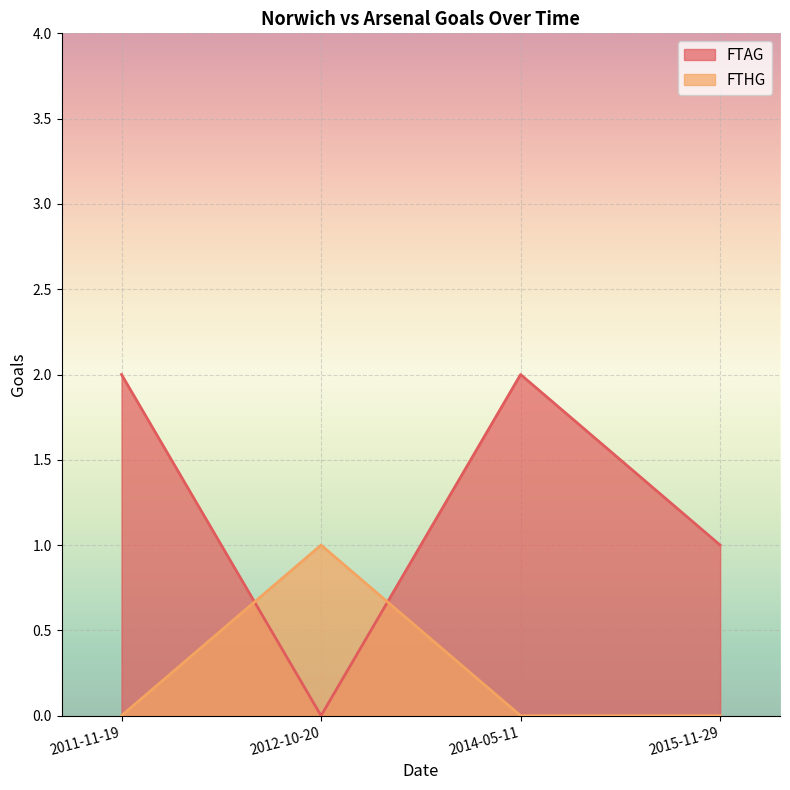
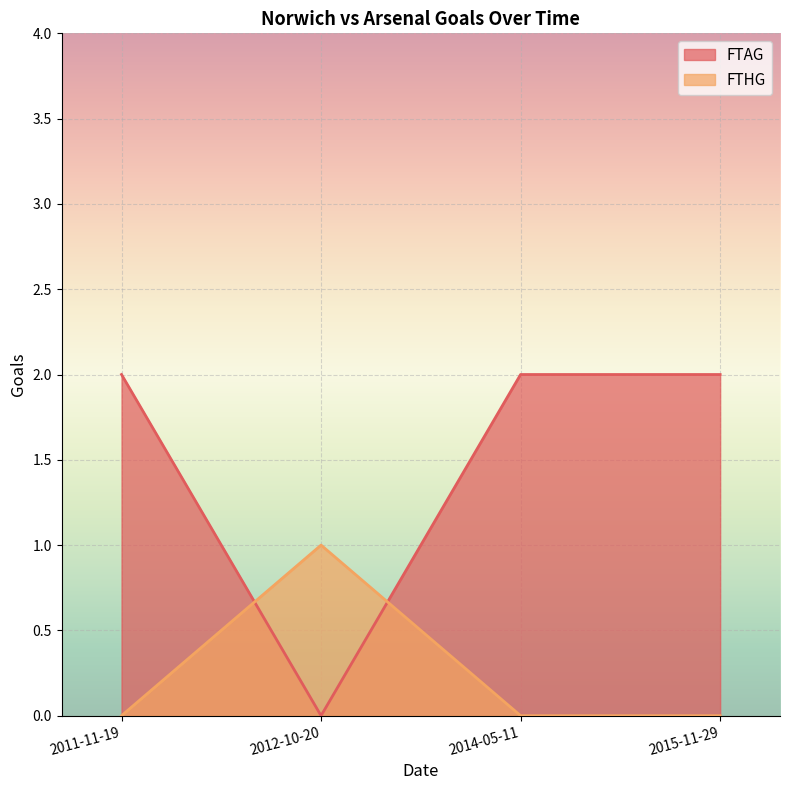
FTAG, 2015-11-29: 1 -> 2
